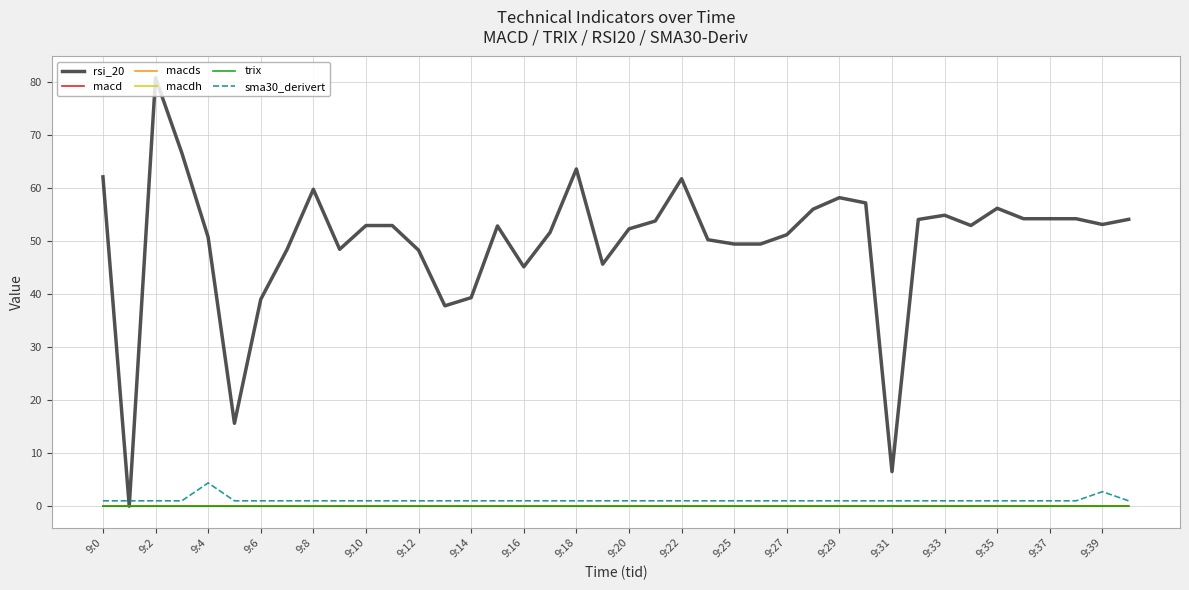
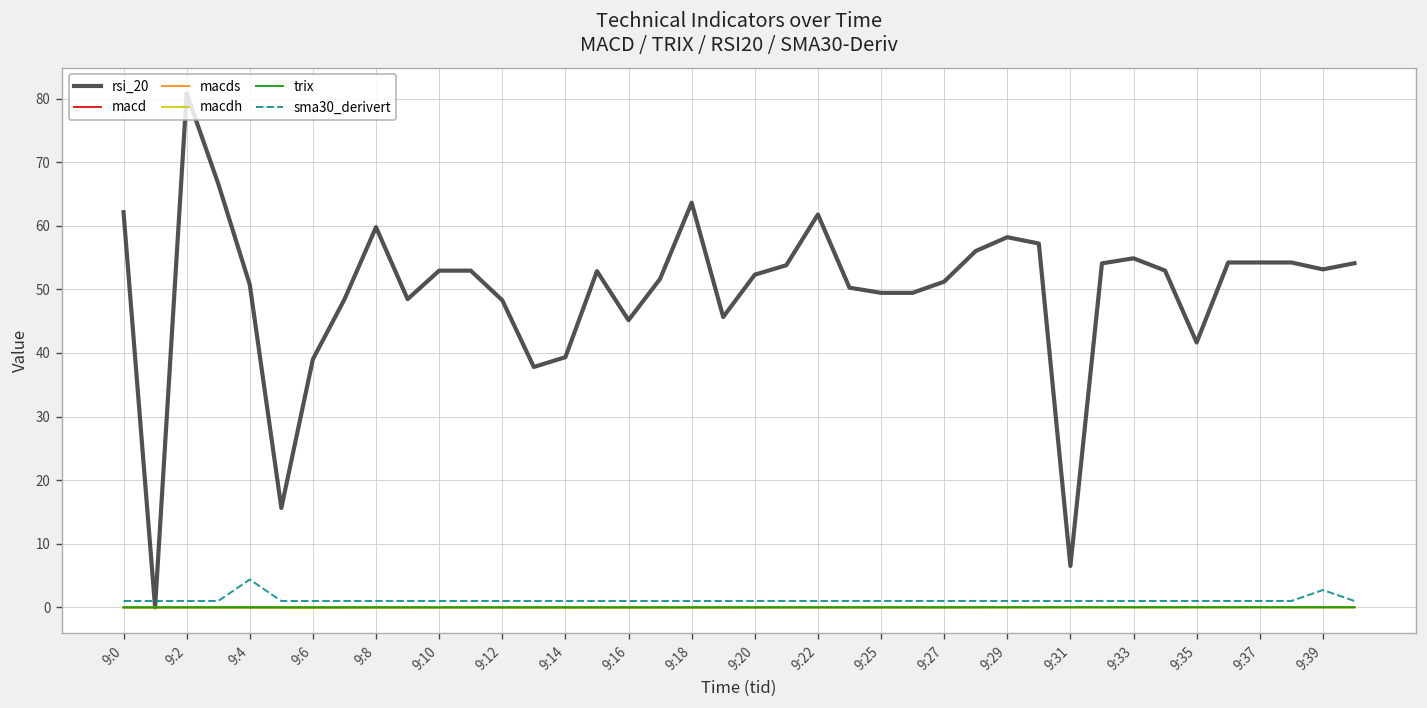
rsi_20, 9:35: 56 -> 42
